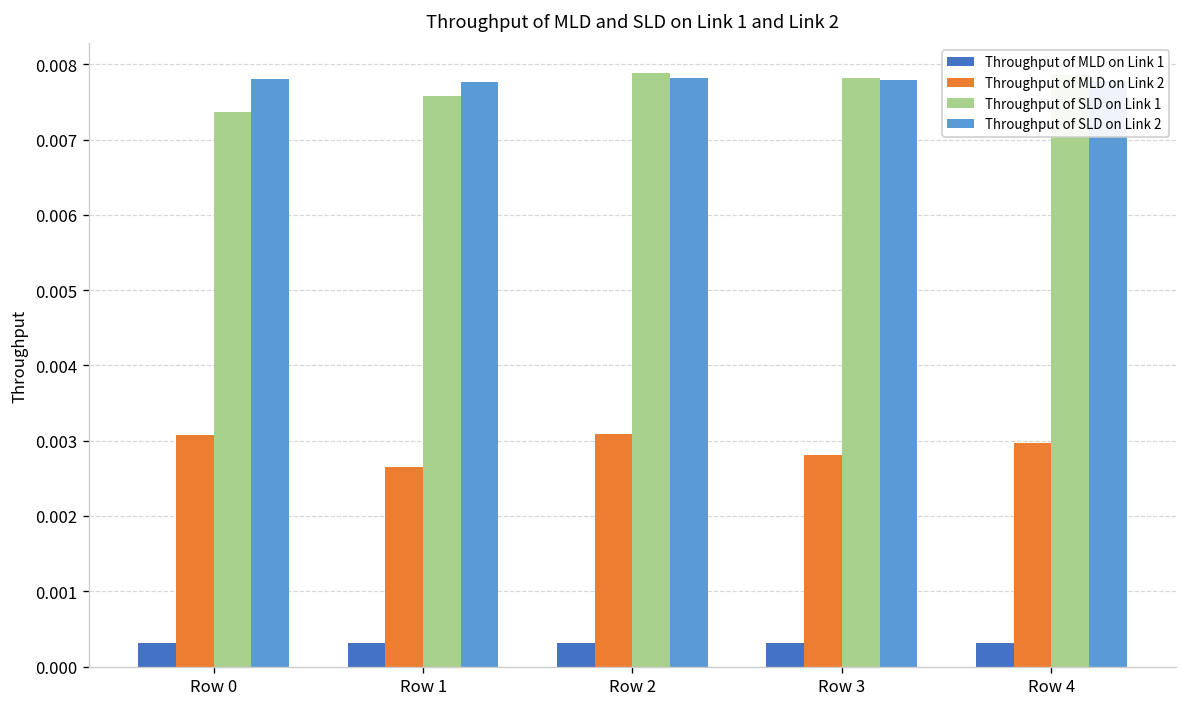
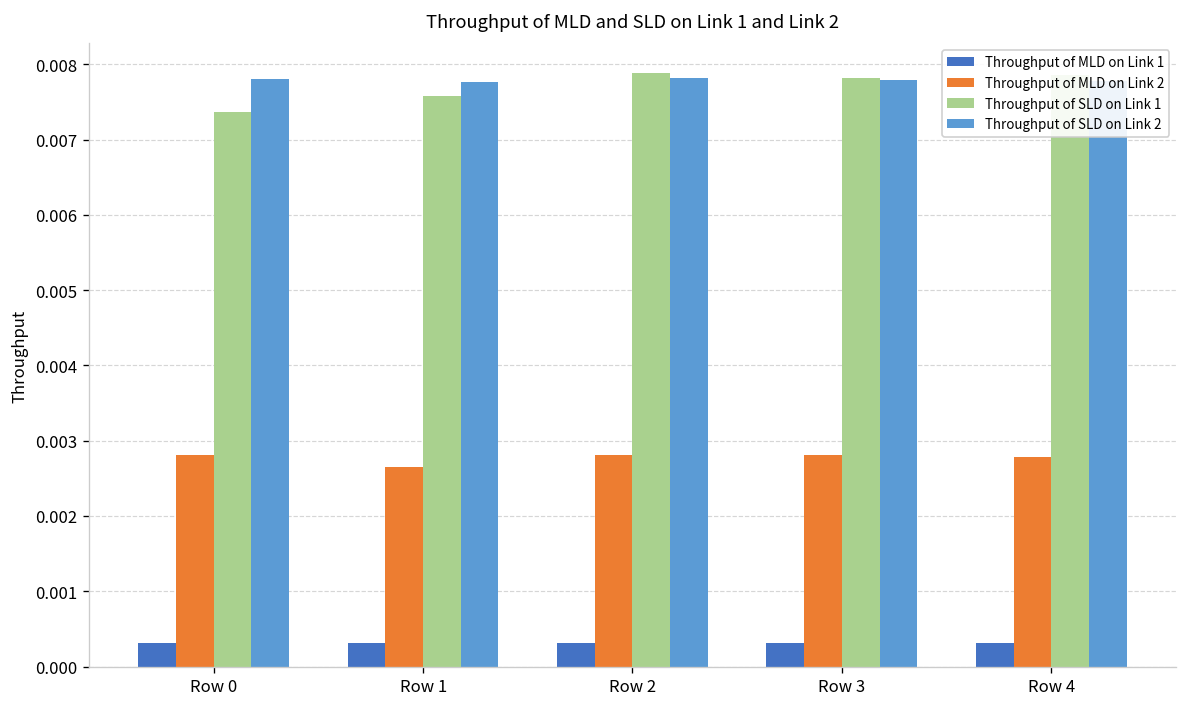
Throughput of MLD on Link 2, Row 0: 0.0031 -> 0.0028
Throughput of MLD on Link 2, Row 2: 0.0031 -> 0.0028
Throughput of MLD on Link 2, Row 4: 0.0030 -> 0.0028
